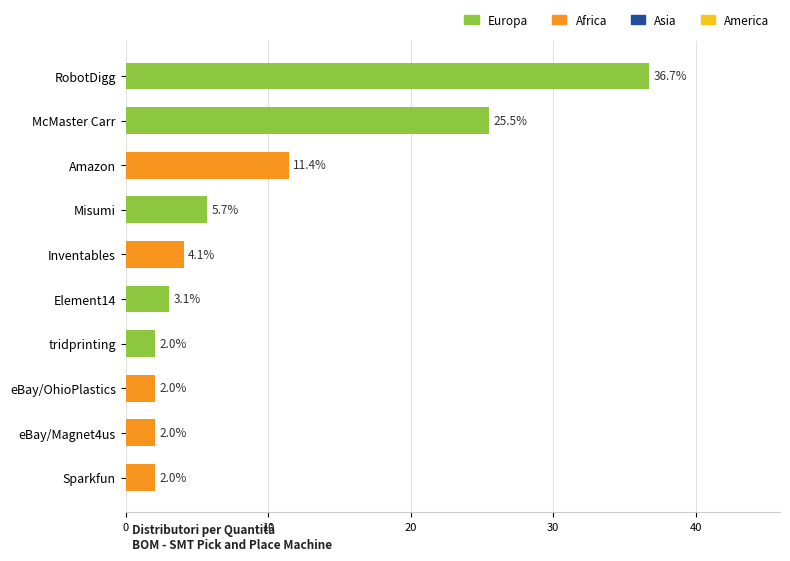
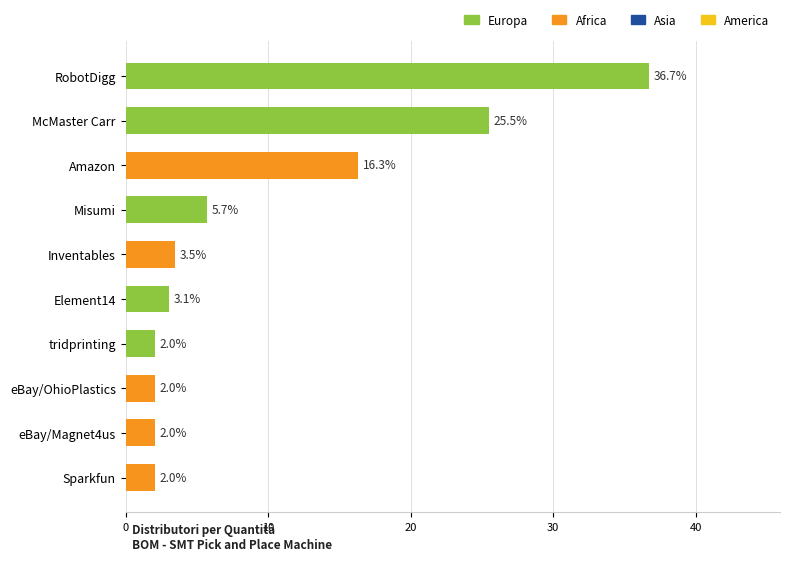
Amazon: 11.4% -> 16.3%
Inventables: 4.1% -> 3.5%
